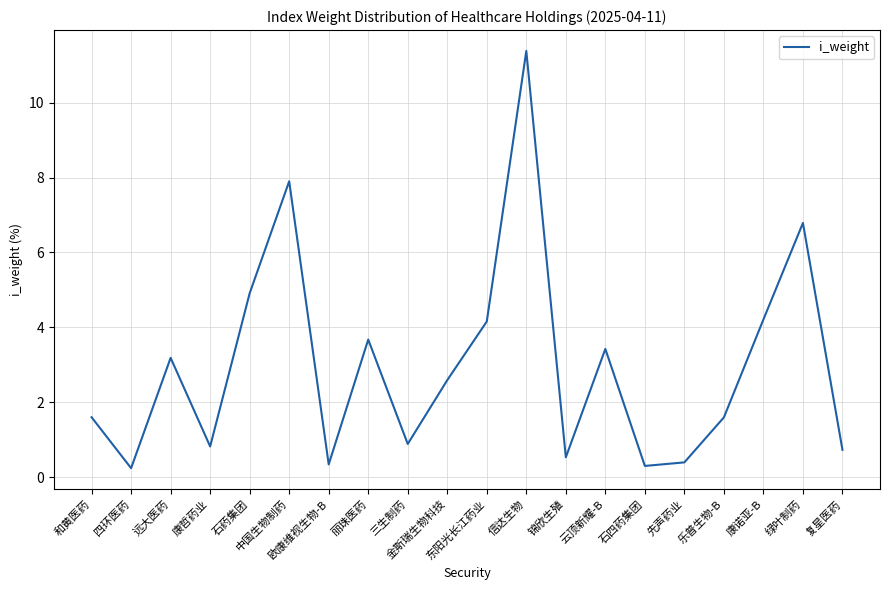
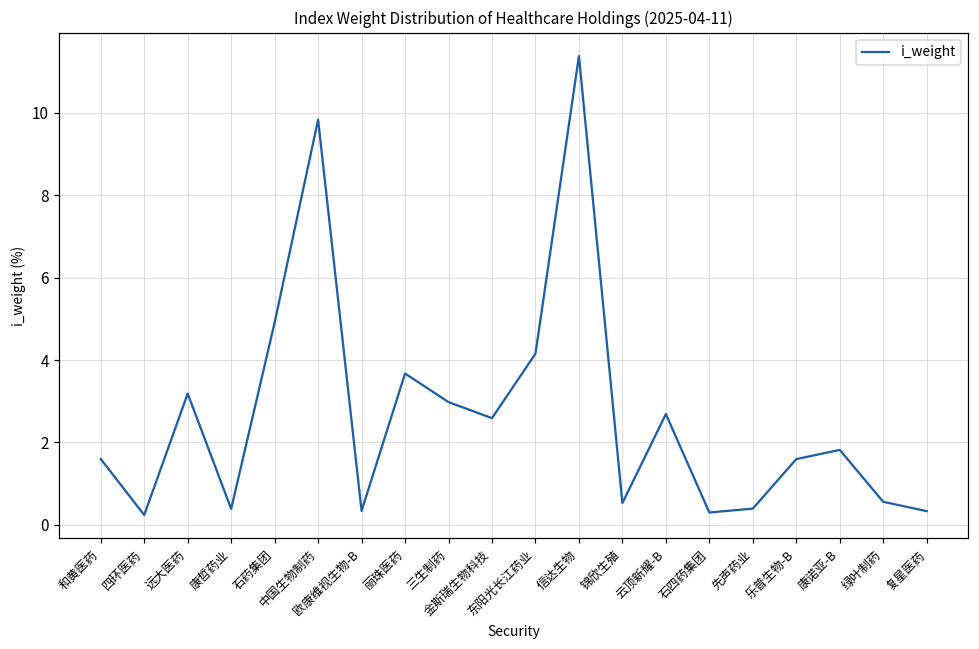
康哲药业: 0.8 -> 0.4
中国生物制药: 7.9 -> 9.8
三生制药: 0.9 -> 3.0
云顶新耀-B: 3.4 -> 2.7
康诺亚-B: 4.2 -> 1.8
绿叶制药: 6.8 -> 0.6
复星医药: 0.7 -> 0.3
